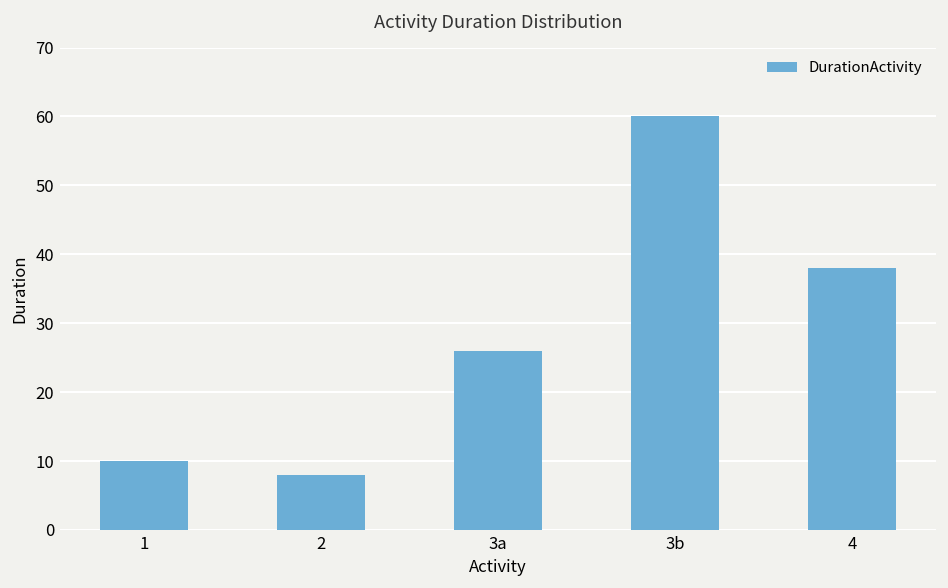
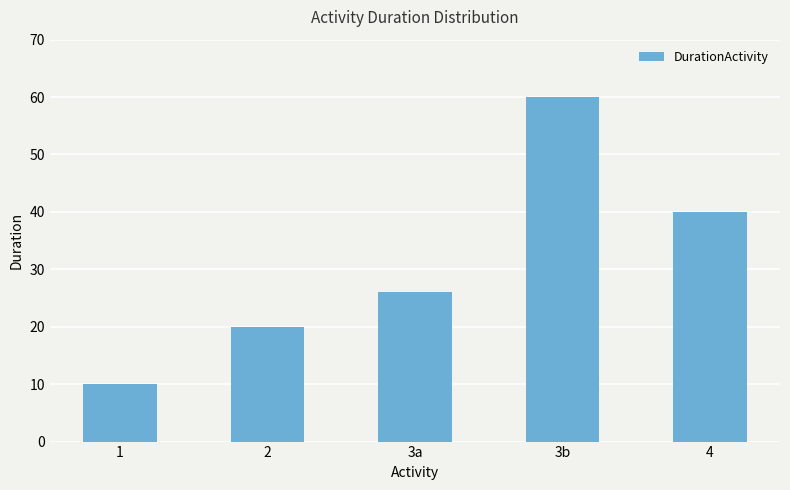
2: 8 -> 20
4: 38 -> 40
